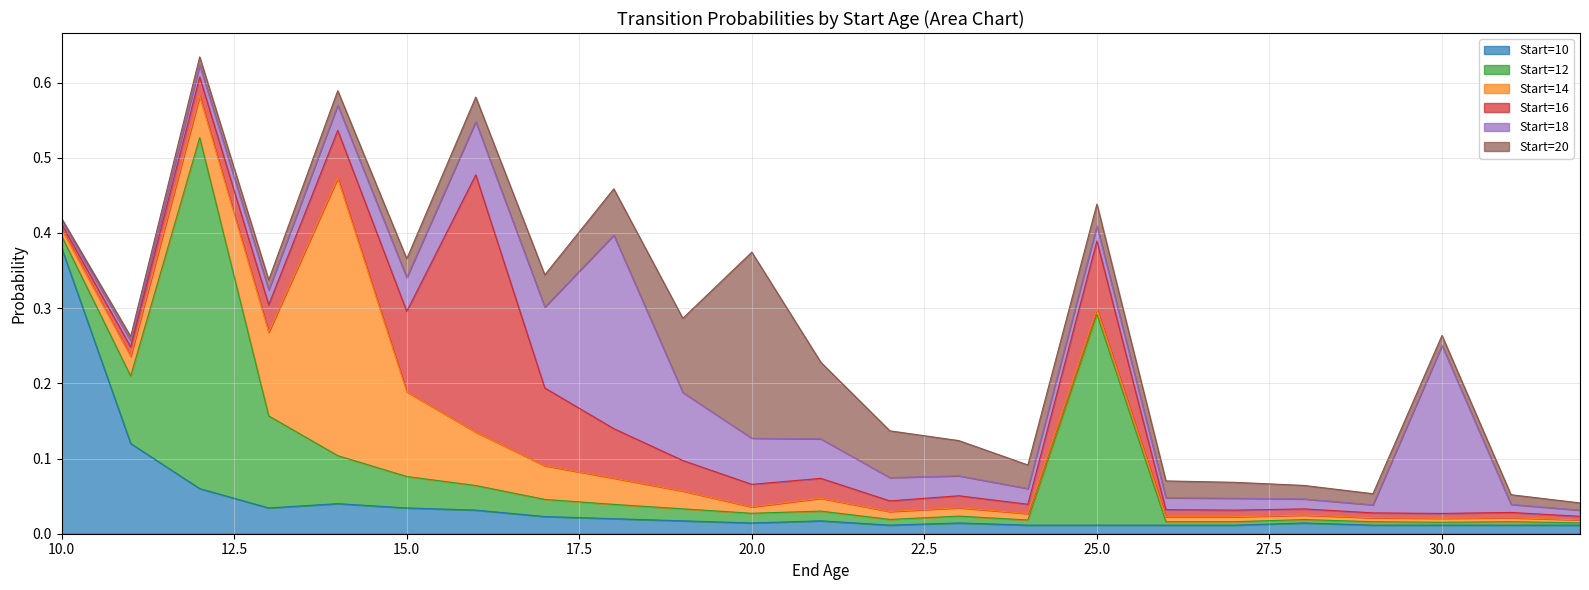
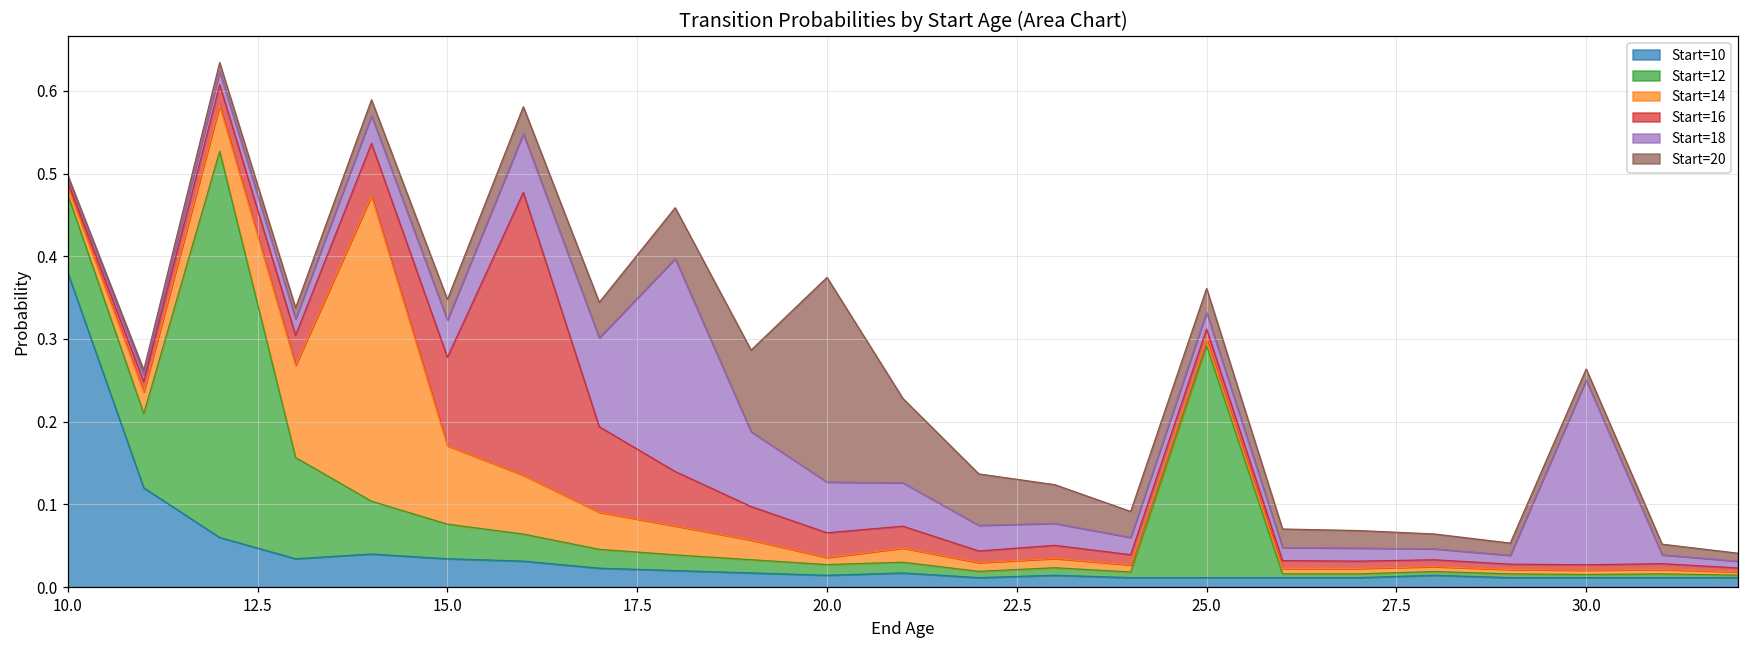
Start=12, 10.0: 0.02 -> 0.09
Start=14, 15.0: 0.11 -> 0.09
Start=16, 25.0: 0.09 -> 0.01
